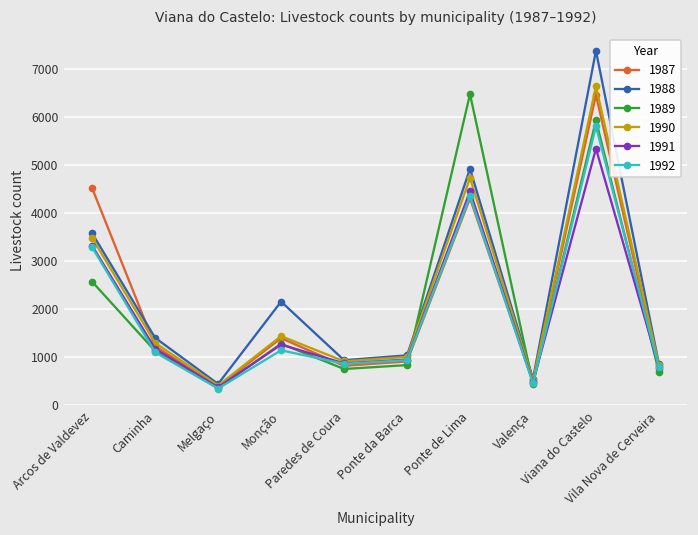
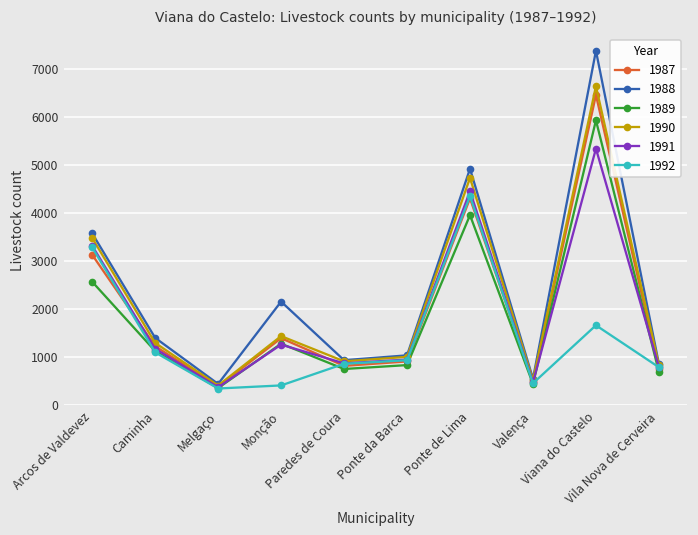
1987, Arcos de Valdevez: 4500 -> 3100
1992, Monção: 1100 -> 400
1989, Ponte de Lima: 6500 -> 4000
1992, Viana do Castelo: 5800 -> 1700
